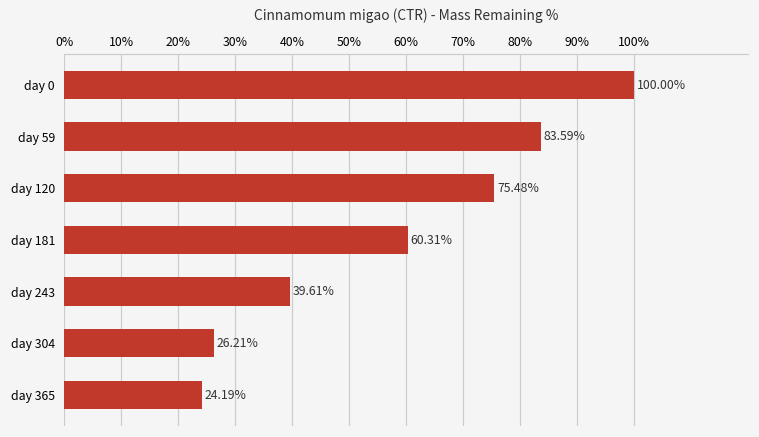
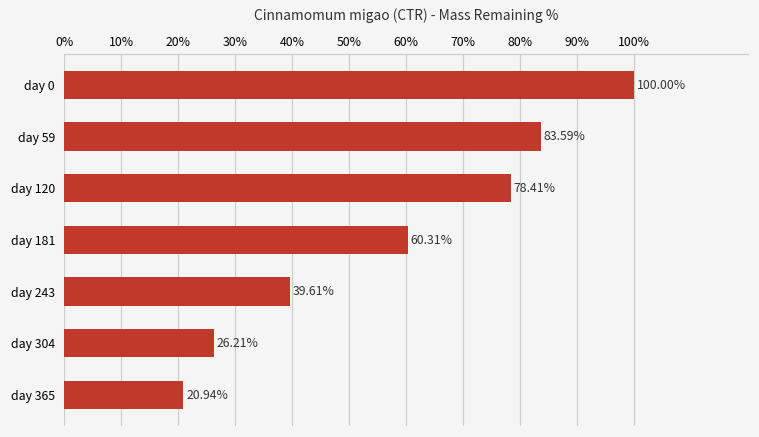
day 120: 75.48% -> 78.41%
day 365: 24.19% -> 20.94%
